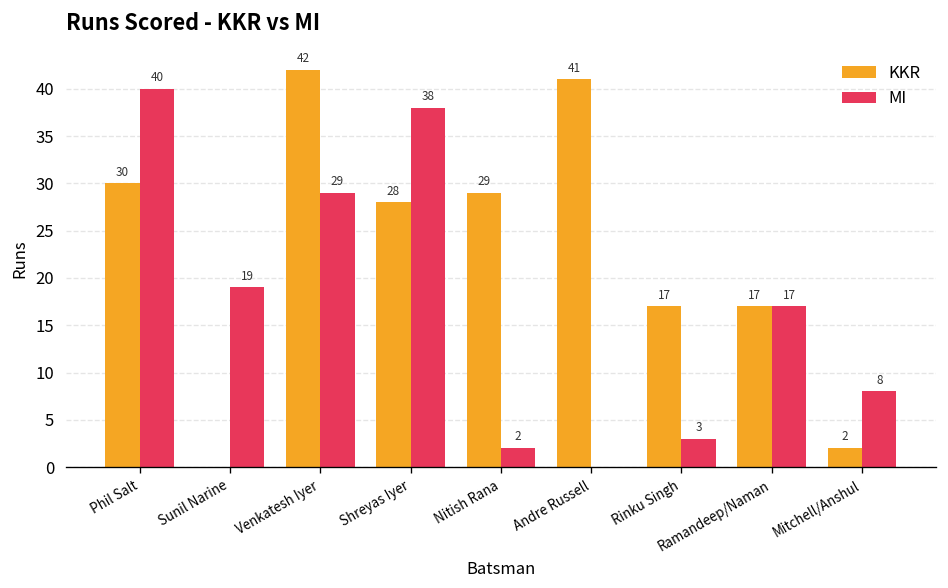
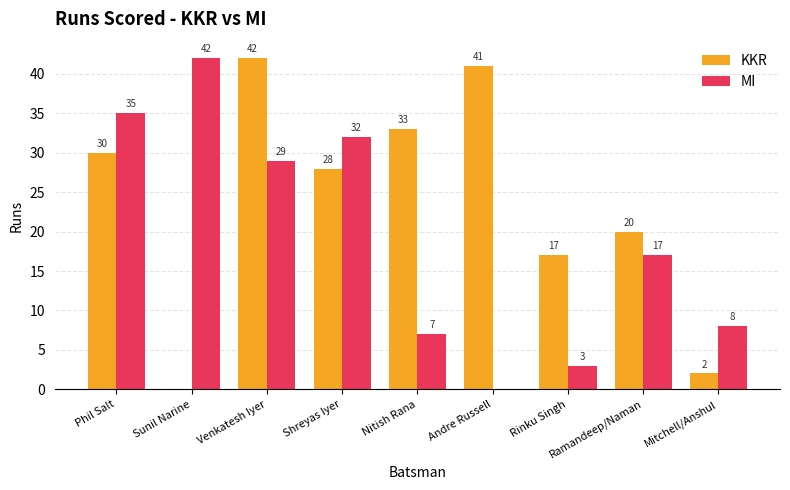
MI, Phil Salt: 40 -> 35
MI, Sunil Narine: 19 -> 42
MI, Shreyas Iyer: 38 -> 32
KKR, Nitish Rana: 29 -> 33
MI, Nitish Rana: 2 -> 7
KKR, Ramandeep/Naman: 17 -> 20
